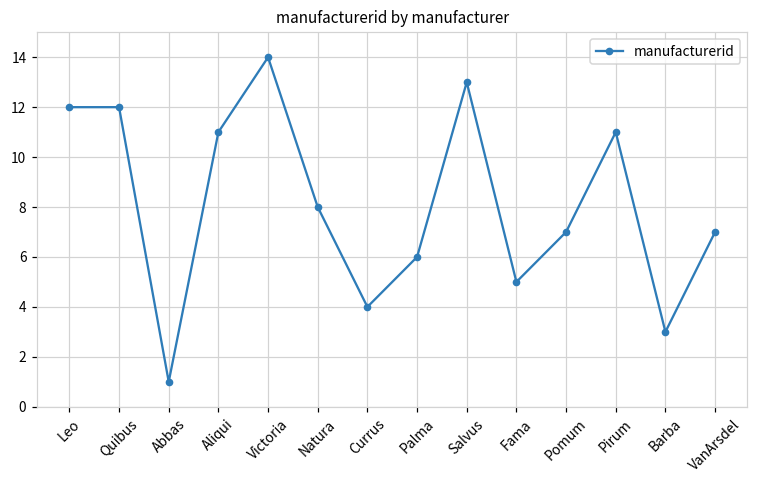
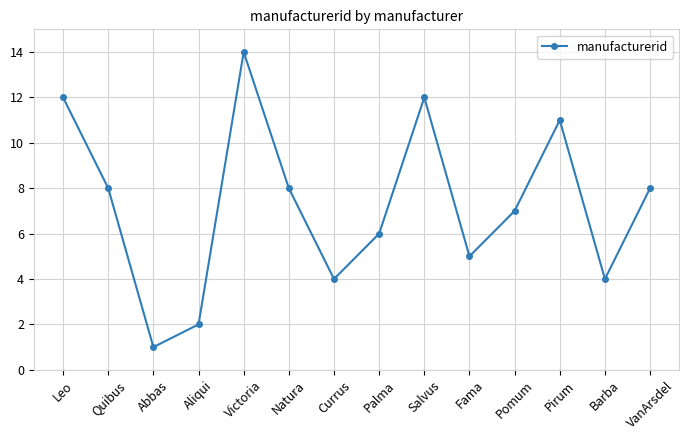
Quibus: 12 -> 8
Aliqui: 11 -> 2
Salvus: 13 -> 12
Barba: 3 -> 4
VanArsdel: 7 -> 8
